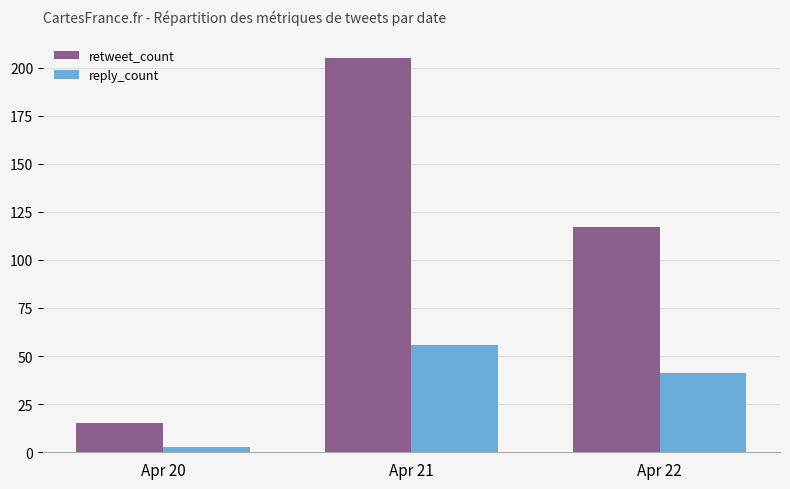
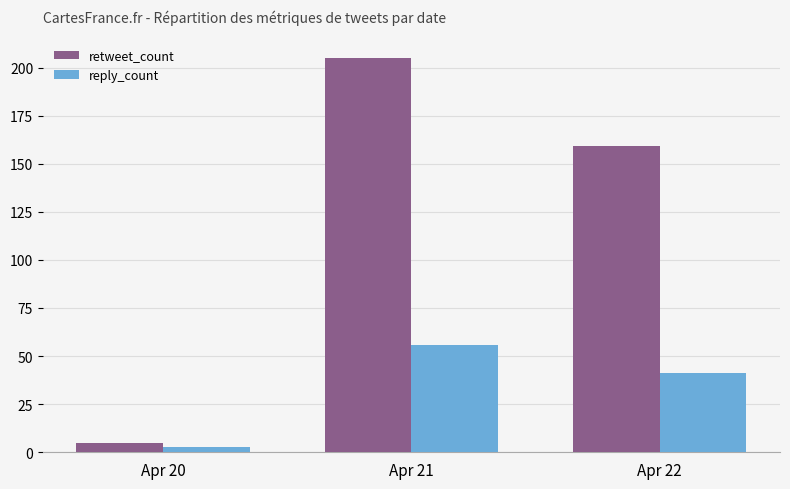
retweet_count, Apr 20: 15 -> 5
retweet_count, Apr 22: 117 -> 159
